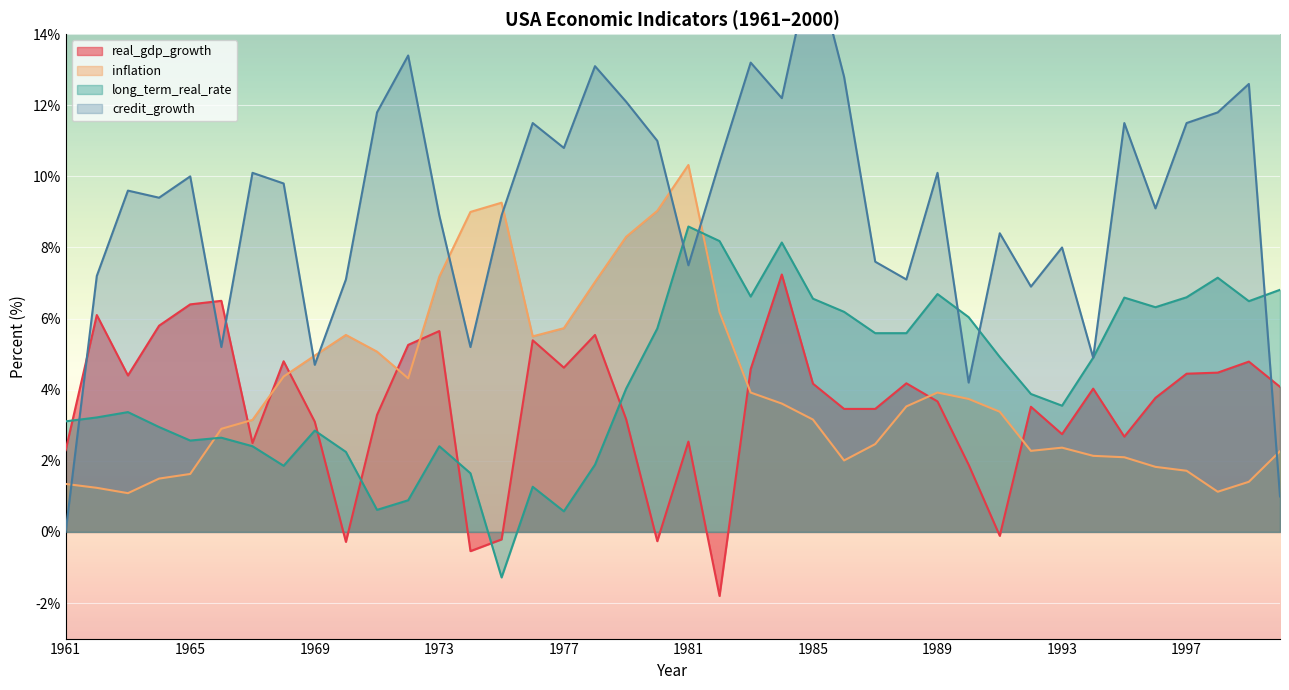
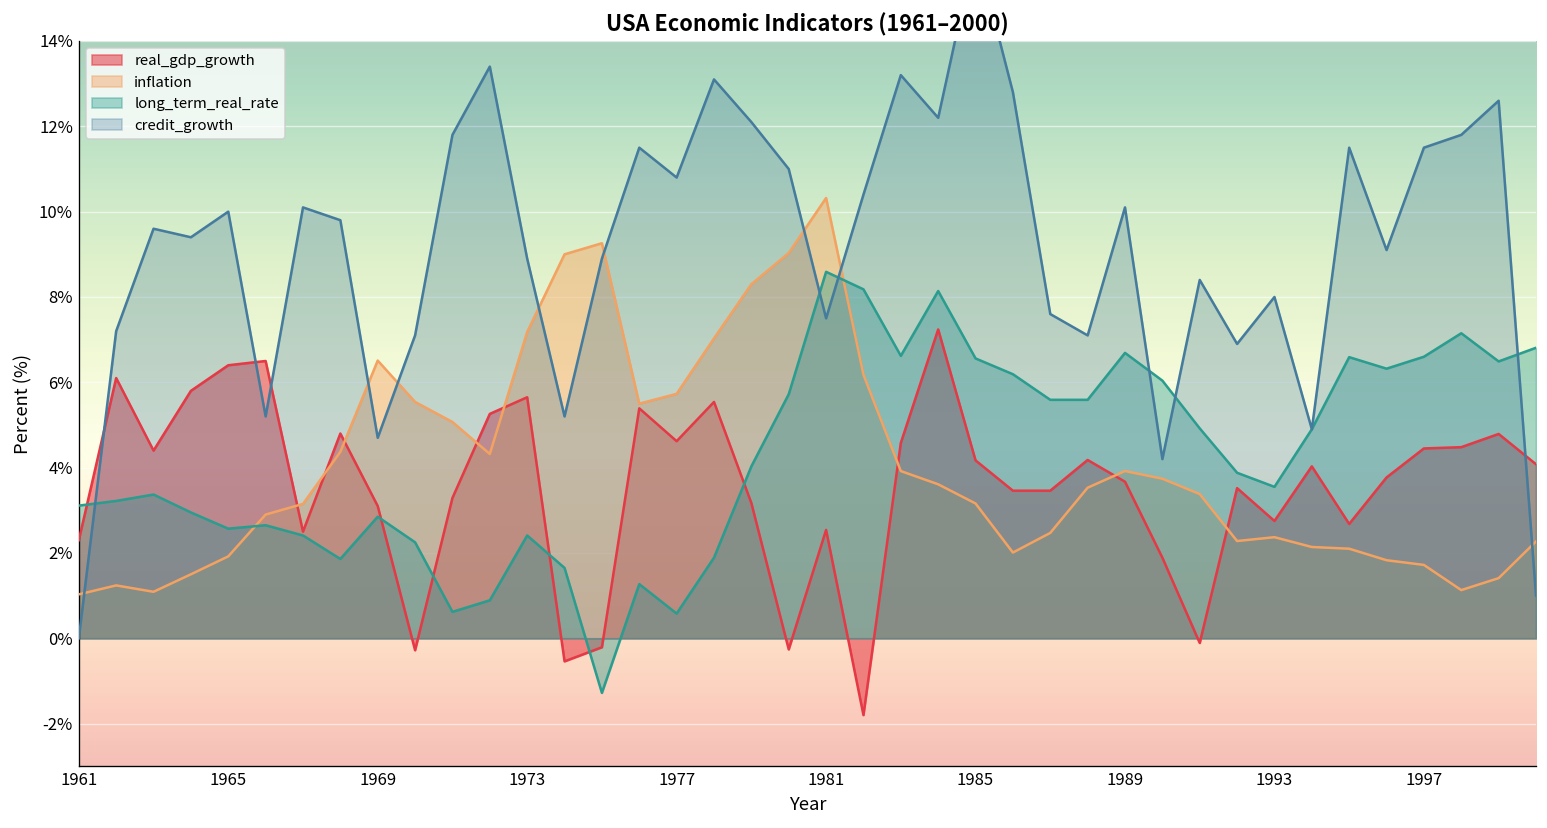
inflation, 1961: 1.4% -> 1.0%
inflation, 1965: 1.6% -> 1.9%
inflation, 1969: 5.0% -> 6.5%
